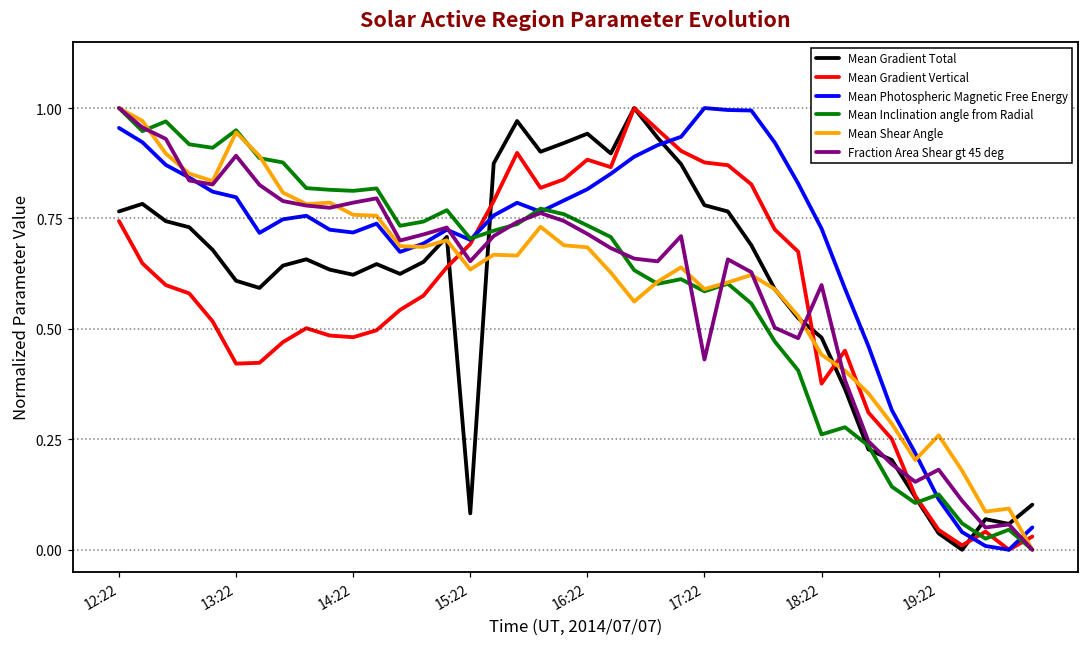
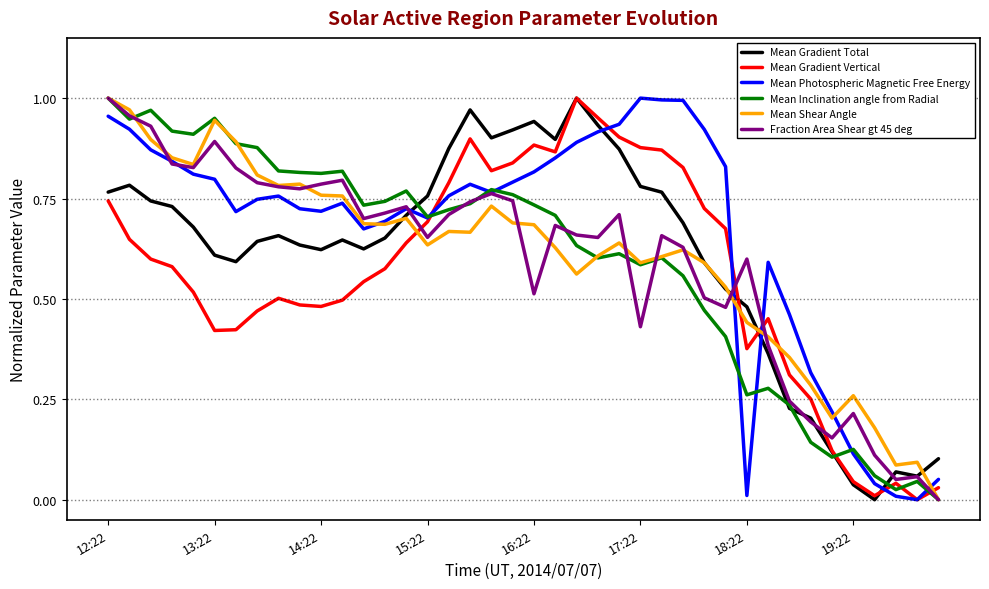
Mean Gradient Total, 15:22: 0.08 -> 0.76
Fraction Area Shear gt 45 deg, 16:22: 0.71 -> 0.51
Mean Photospheric Magnetic Free Energy, 18:22: 0.73 -> 0.01
Fraction Area Shear gt 45 deg, 19:22: 0.18 -> 0.21
